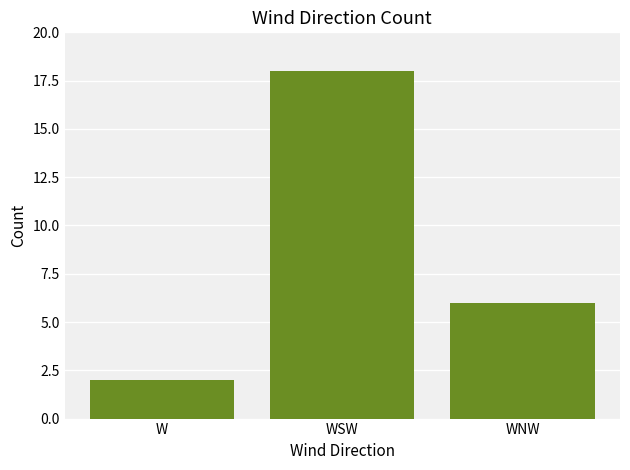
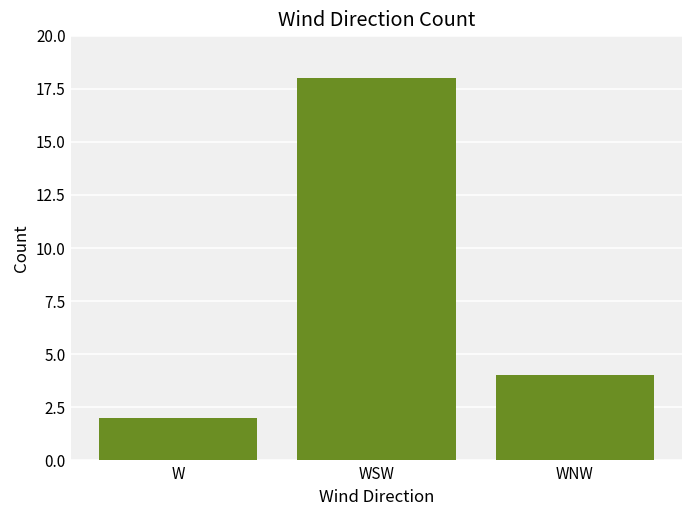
WNW: 6 -> 4
